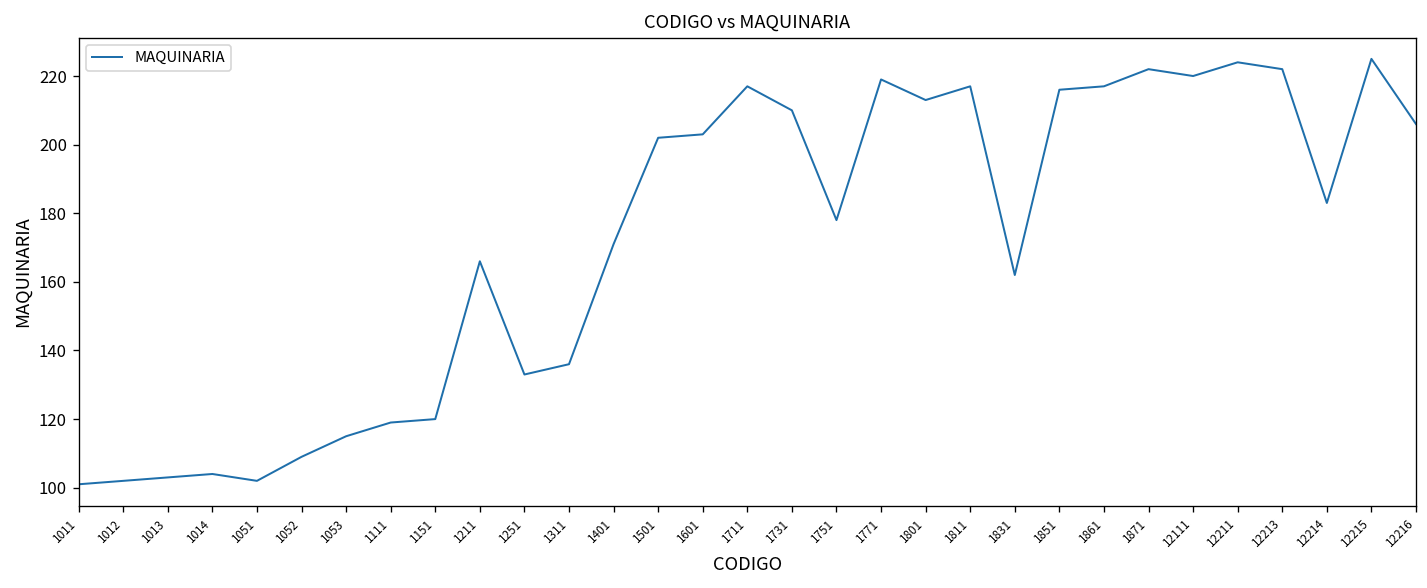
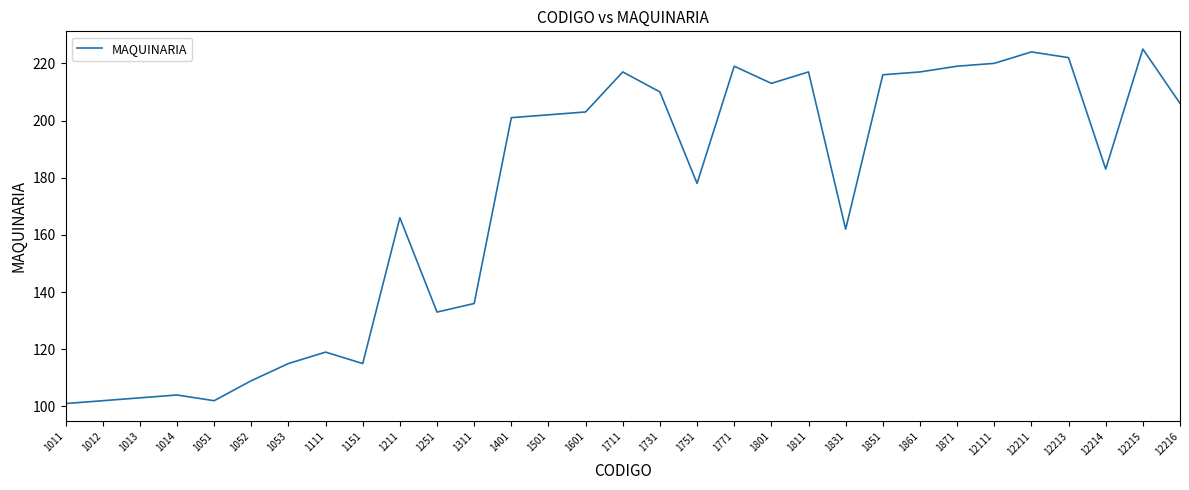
1151: 120 -> 115
1401: 171 -> 201
1871: 222 -> 219
